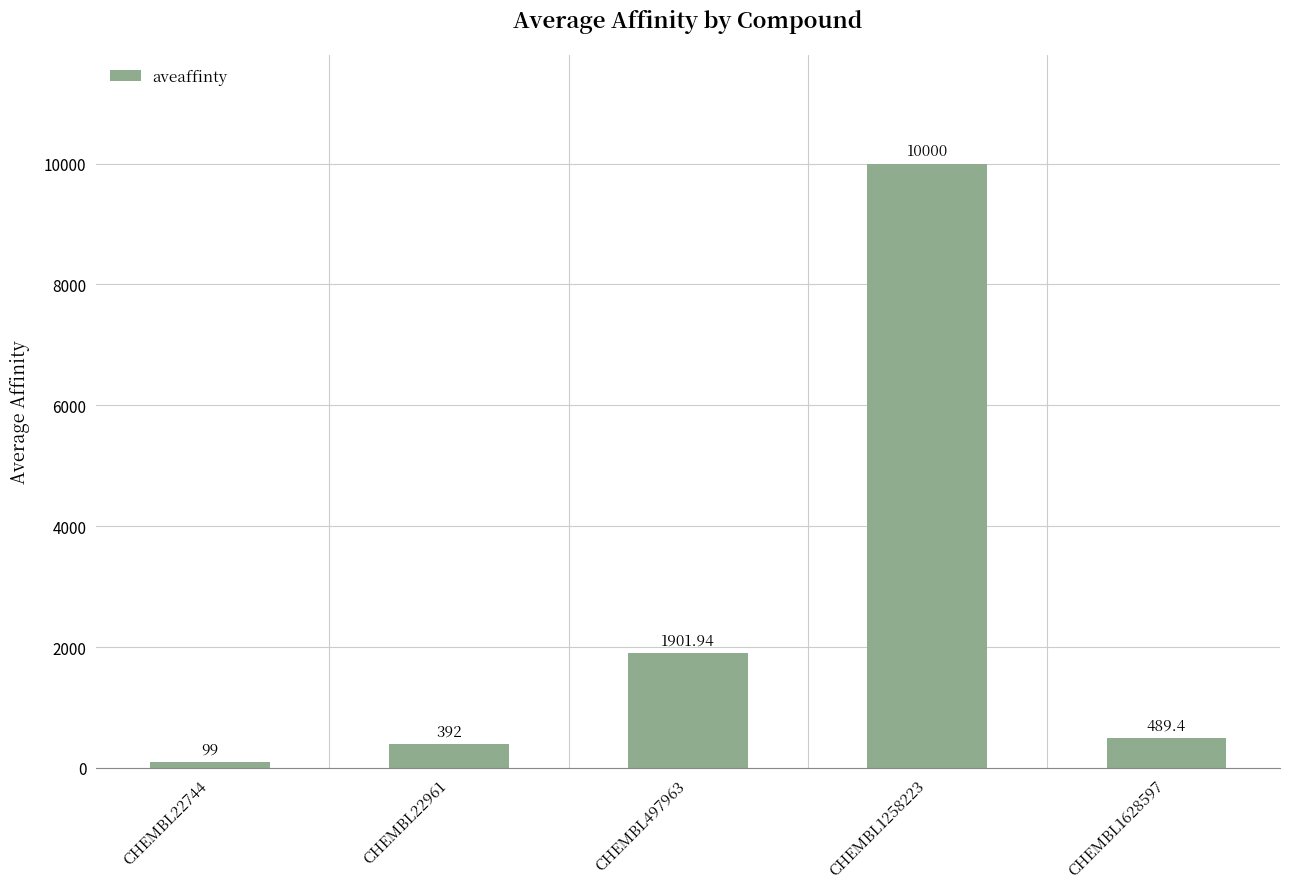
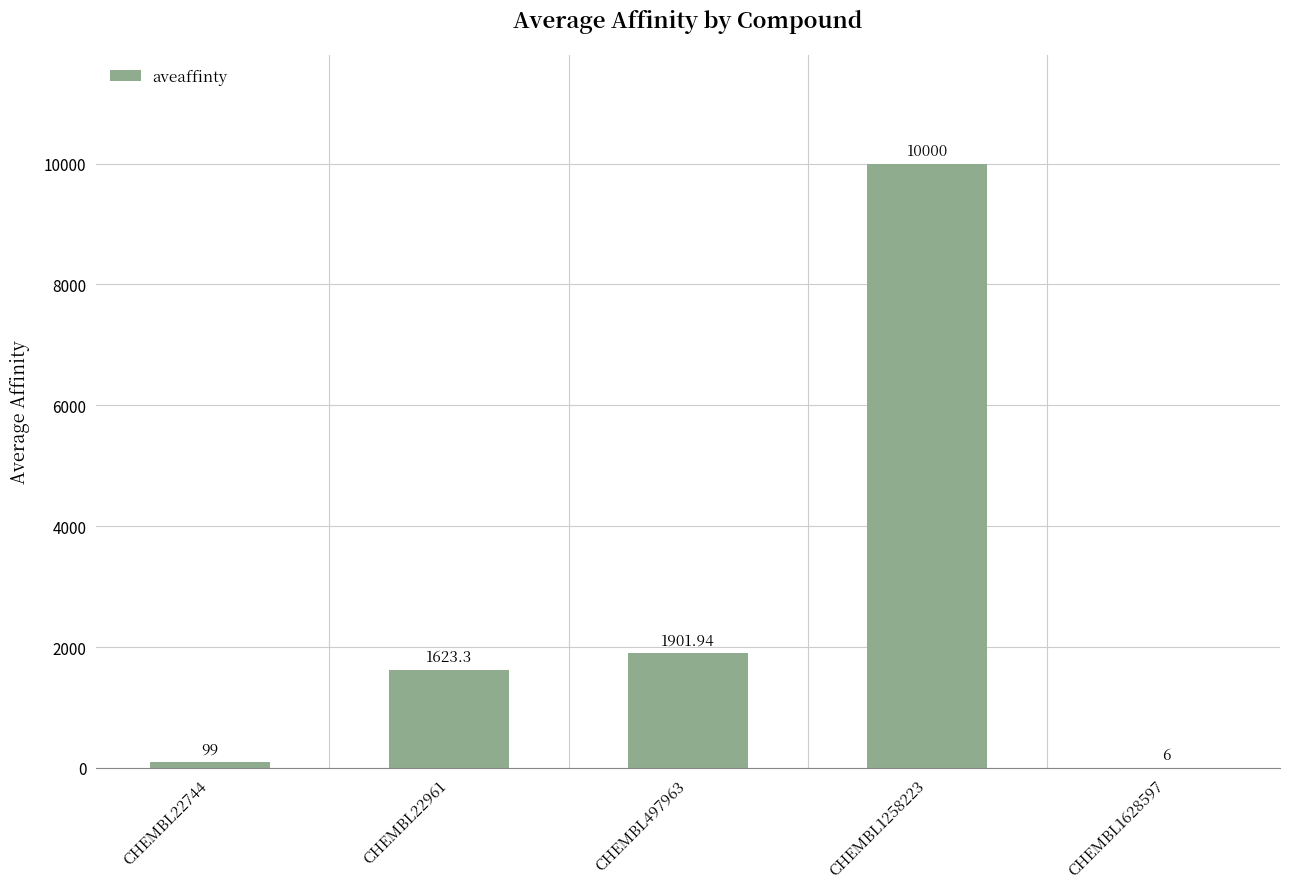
CHEMBL22961: 392 -> 1623.3
CHEMBL1628597: 489.4 -> 6
